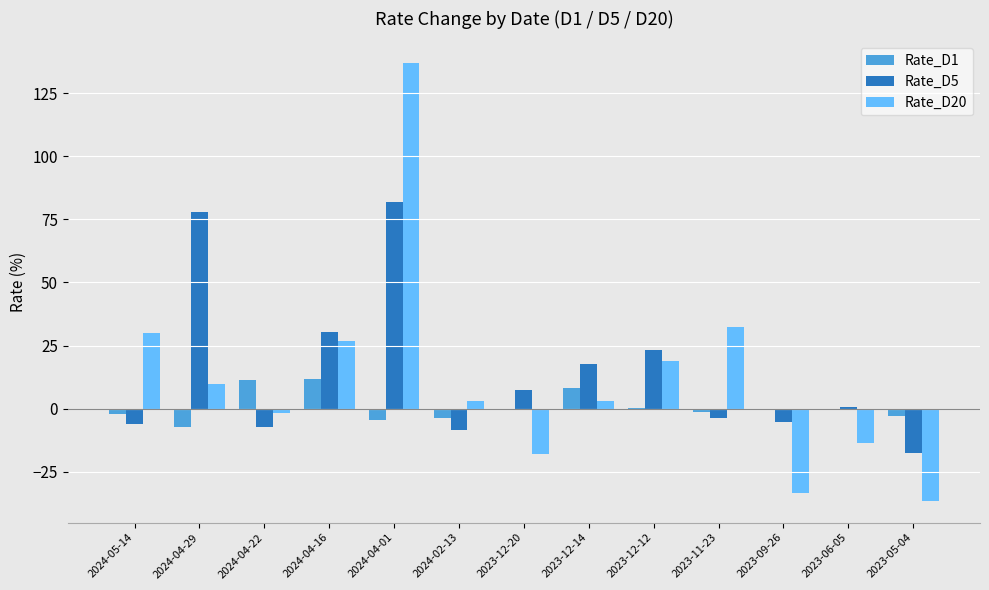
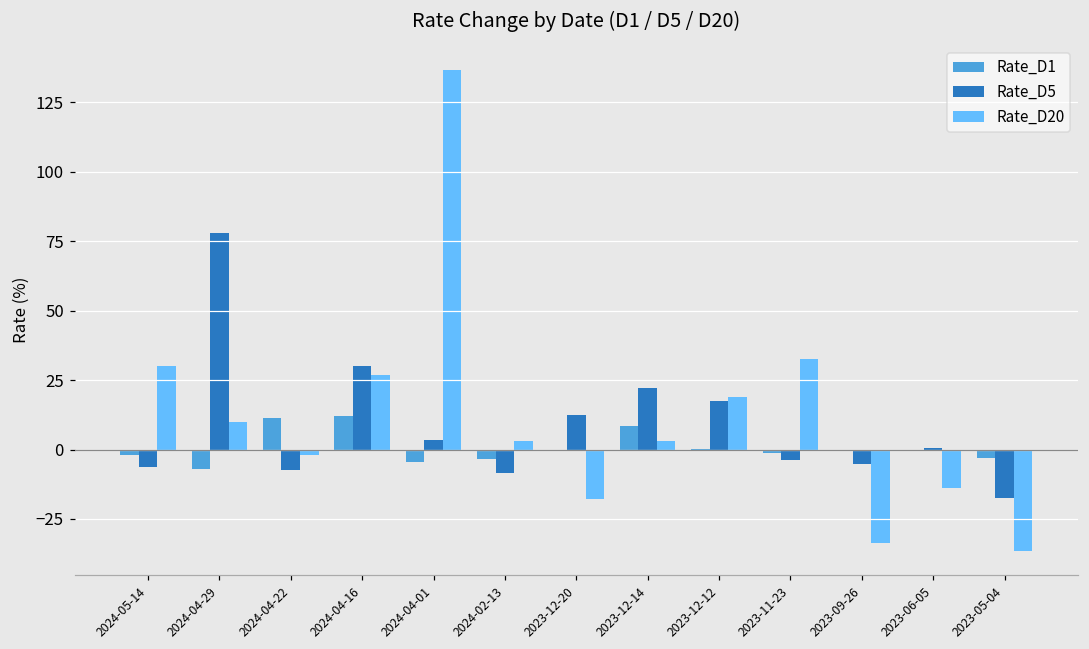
Rate_D5, 2024-04-01: 82 -> 3
Rate_D5, 2023-12-20: 7 -> 12
Rate_D5, 2023-12-14: 18 -> 22
Rate_D5, 2023-12-12: 23 -> 18
